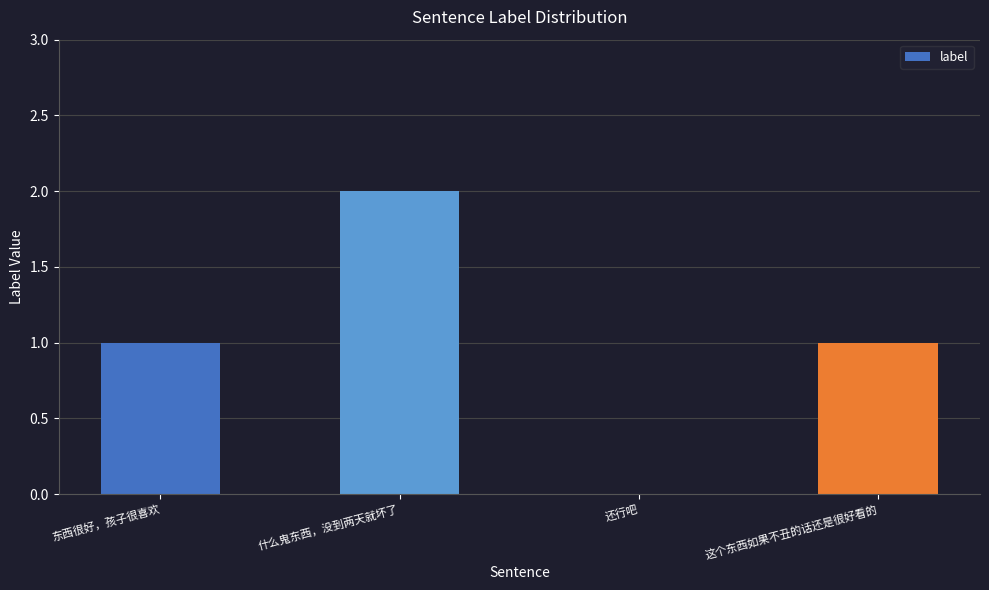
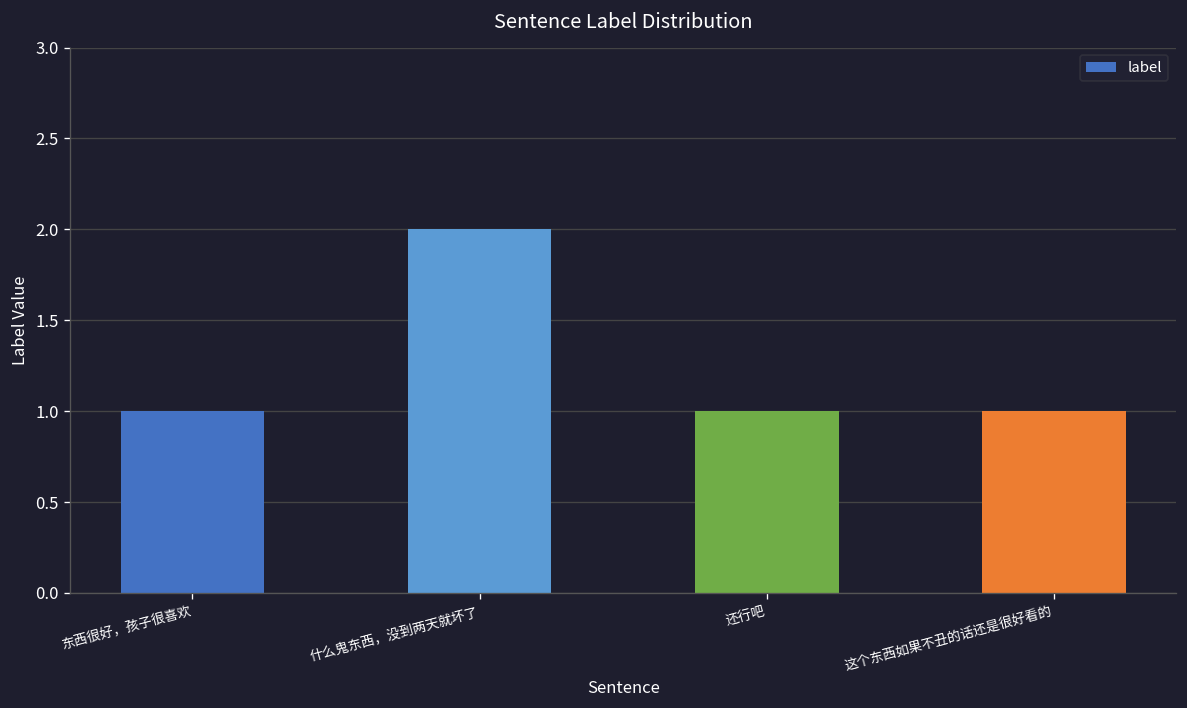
还行吧: 0 -> 1
